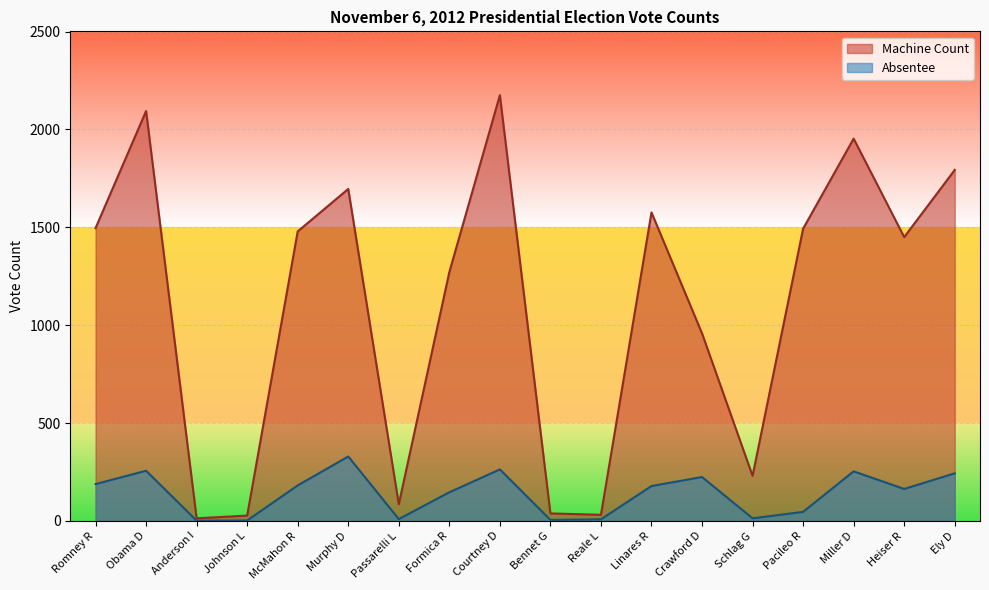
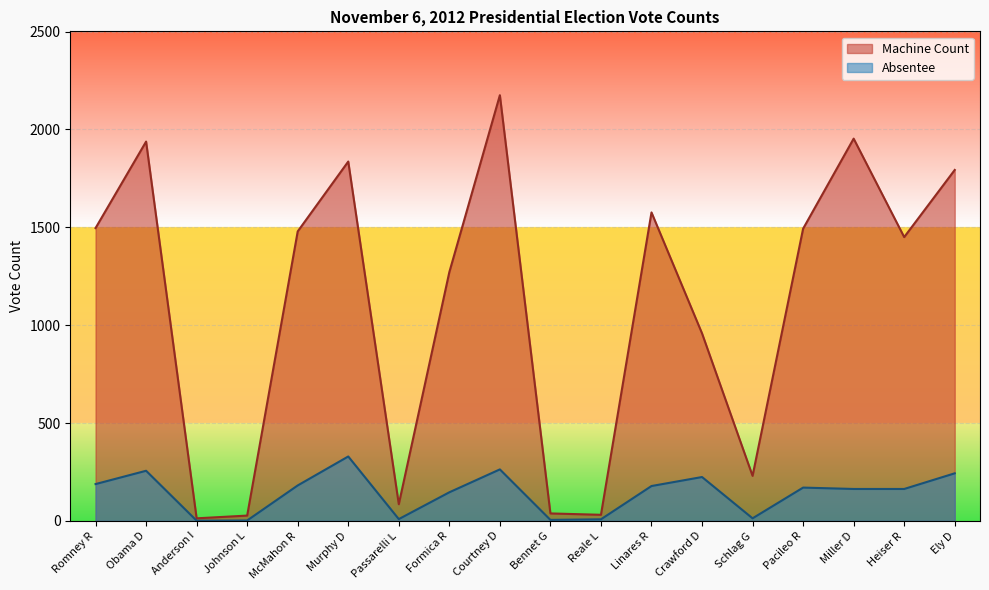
Machine Count, Obama D: 2090 -> 1940
Machine Count, Murphy D: 1700 -> 1840
Absentee, Pacileo R: 50 -> 170
Absentee, Miller D: 250 -> 160
